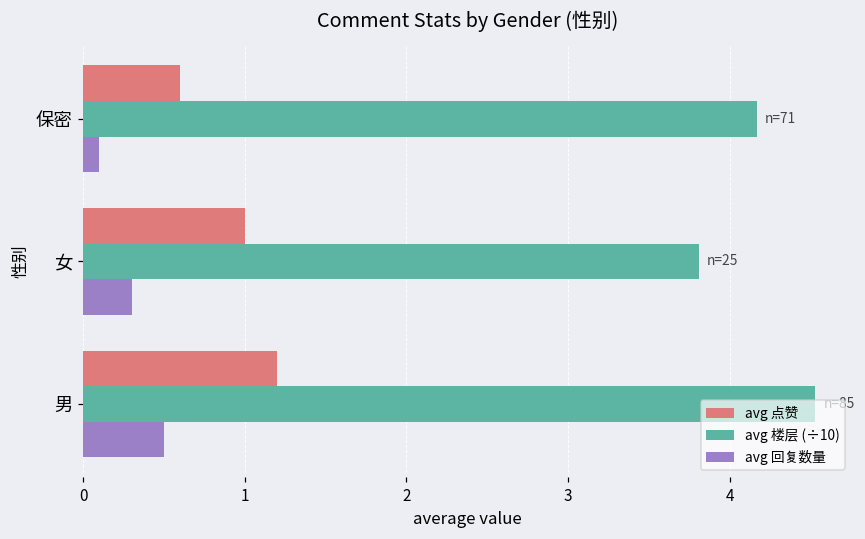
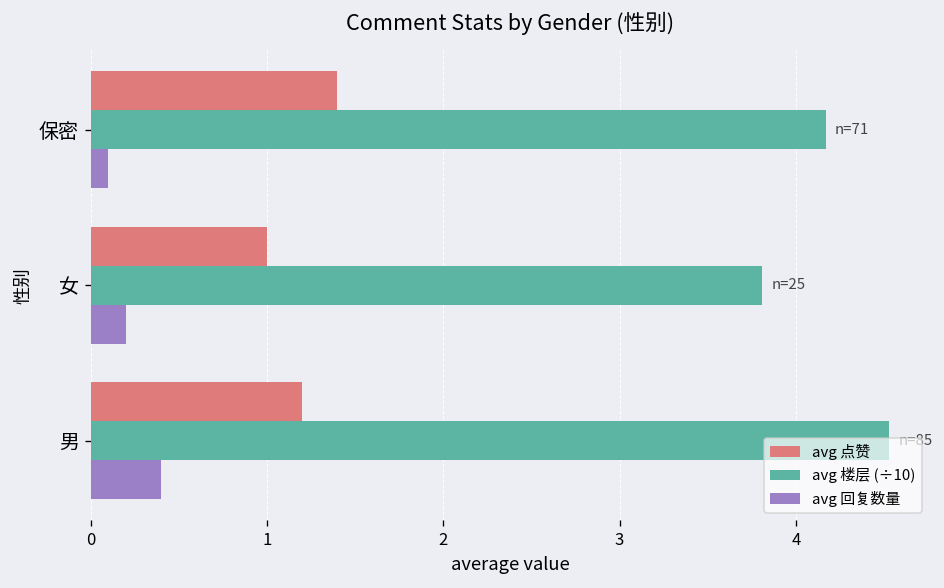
avg 点赞, 保密: 0.6 -> 1.4
avg 回复数量, 女: 0.3 -> 0.2
avg 回复数量, 男: 0.5 -> 0.4
